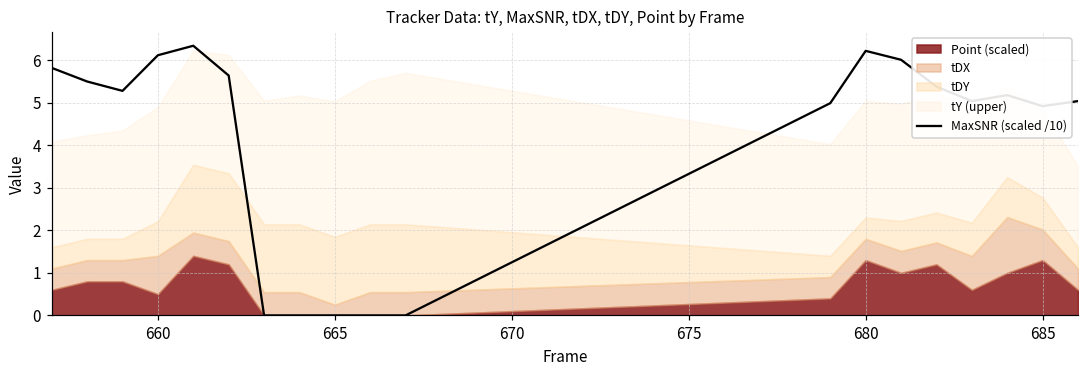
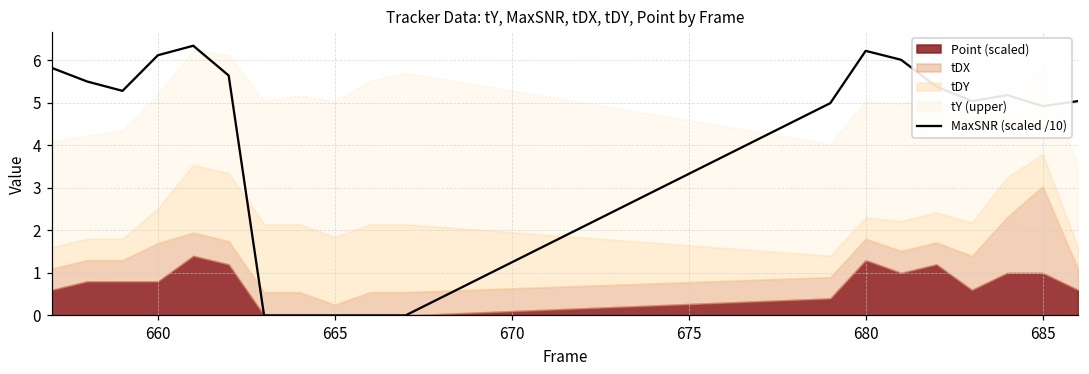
Point (scaled), 660: 0.5 -> 0.8
Point (scaled), 685: 1.3 -> 1.0
tDX, 685: 0.7 -> 2.0
